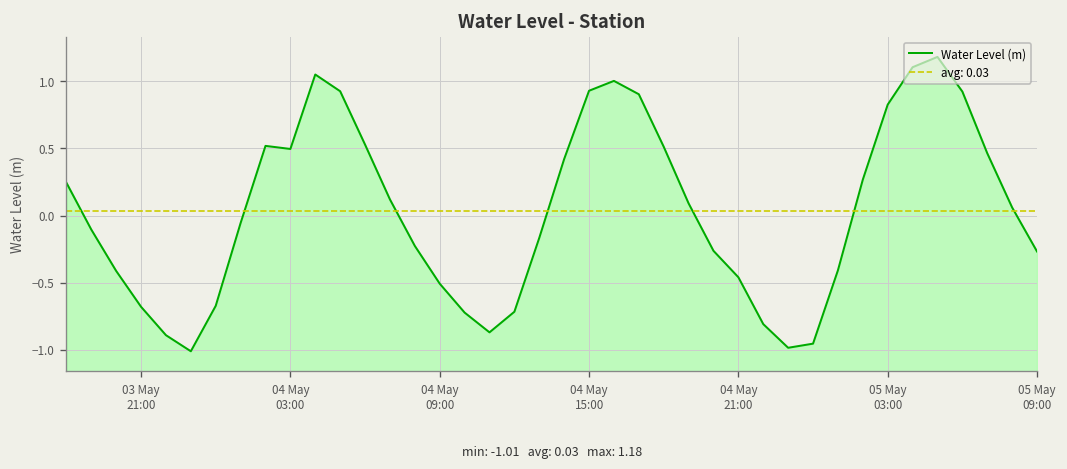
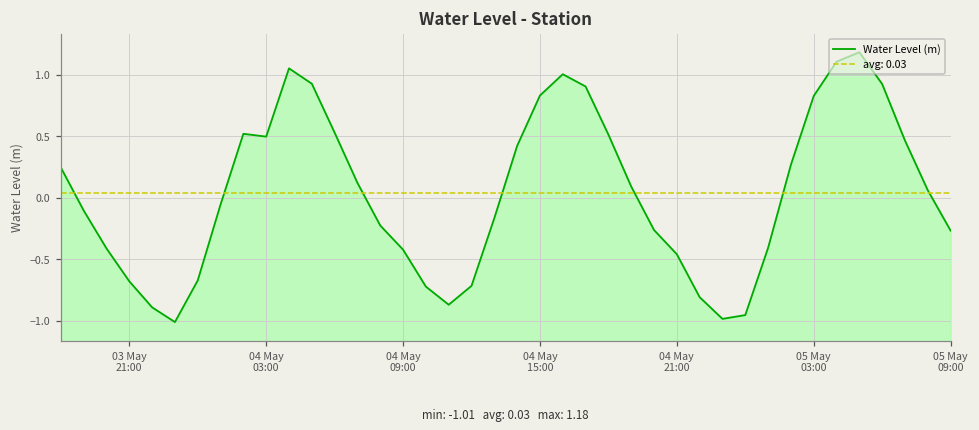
04 May 09:00: -0.51 -> -0.42
04 May 15:00: 0.93 -> 0.83
